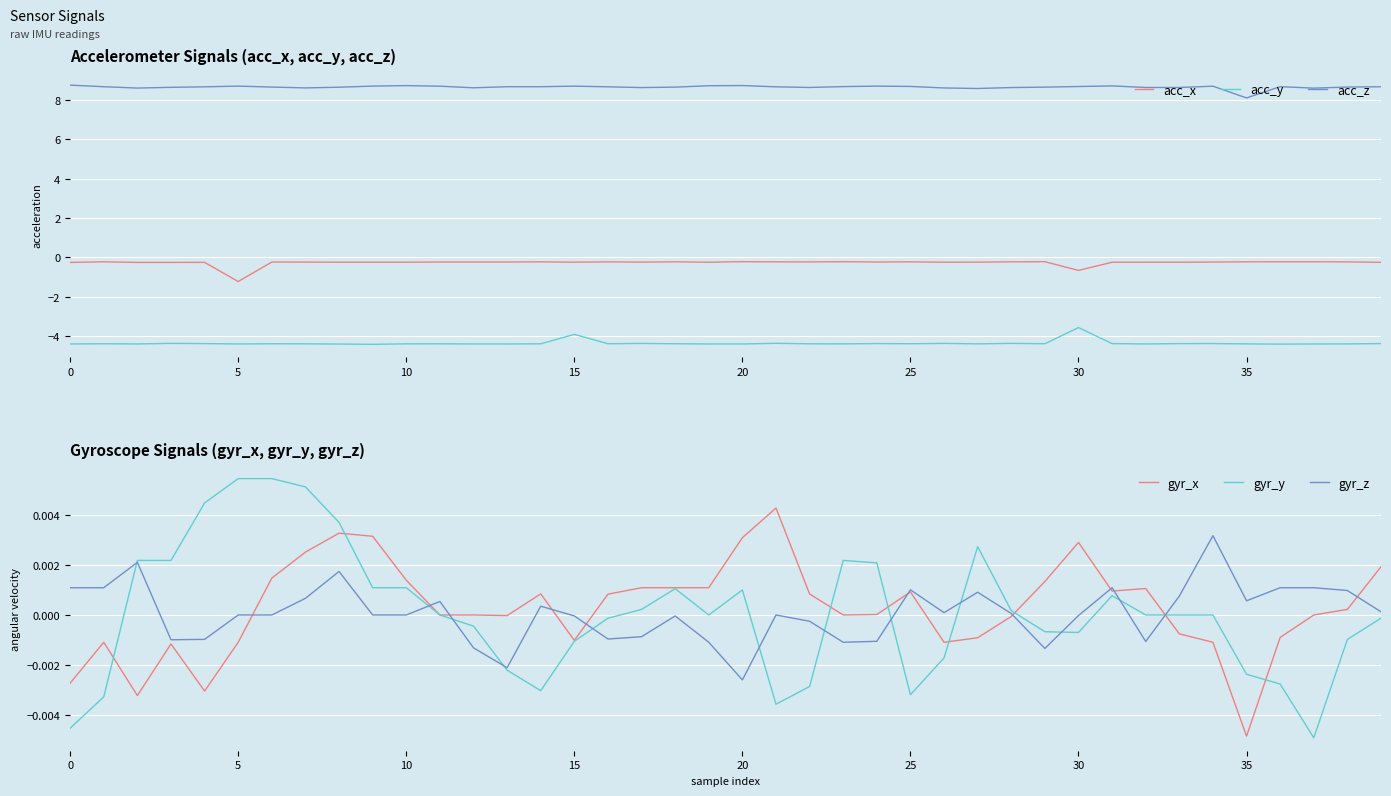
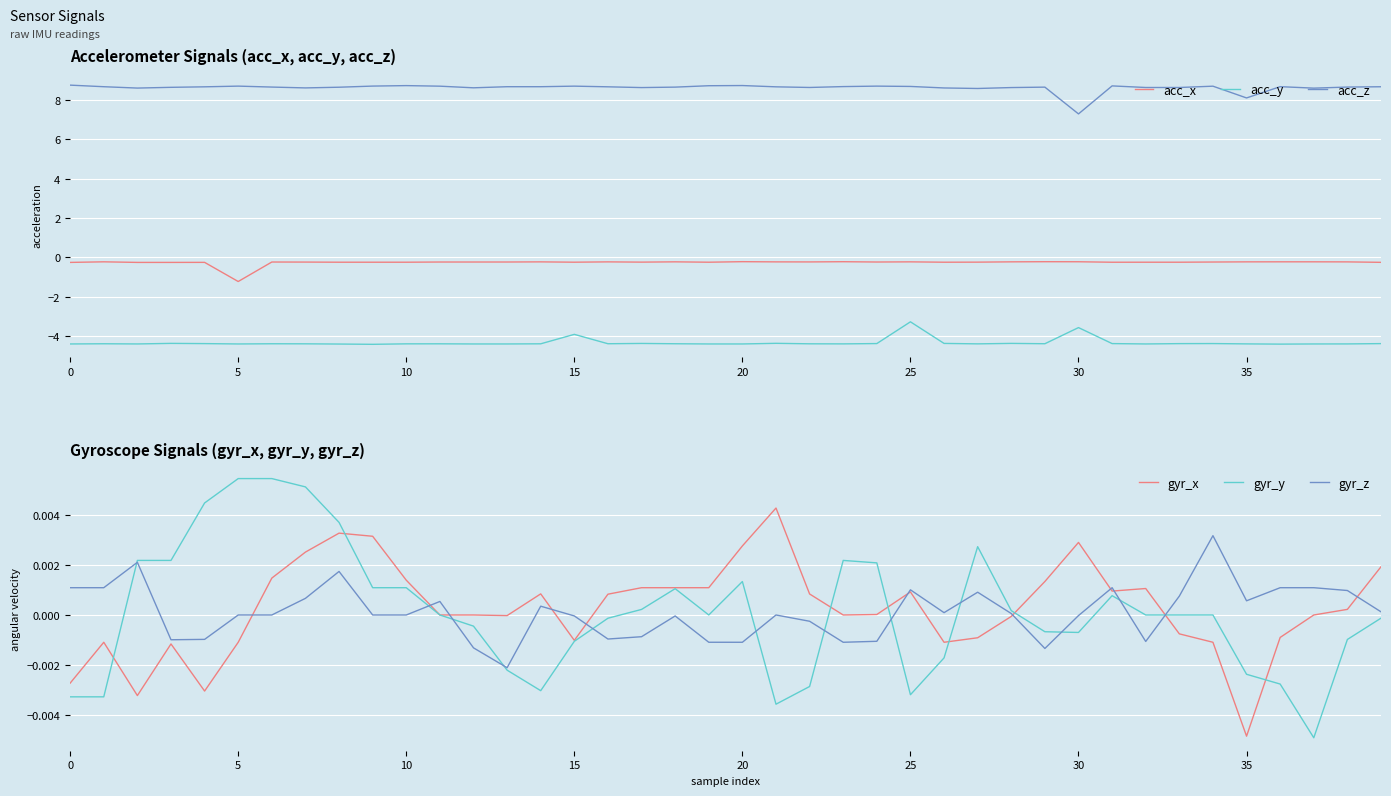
Accelerometer Signals (acc_x, acc_y, acc_z), acc_y, 25: -4.4 -> -3.3
Accelerometer Signals (acc_x, acc_y, acc_z), acc_x, 30: -0.7 -> -0.2
Accelerometer Signals (acc_x, acc_y, acc_z), acc_z, 30: 8.7 -> 7.3
Gyroscope Signals (gyr_x, gyr_y, gyr_z), gyr_y, 0: -0.0045 -> -0.0033
Gyroscope Signals (gyr_x, gyr_y, gyr_z), gyr_x, 20: 0.0031 -> 0.0028
Gyroscope Signals (gyr_x, gyr_y, gyr_z), gyr_y, 20: 0.0010 -> 0.0013
Gyroscope Signals (gyr_x, gyr_y, gyr_z), gyr_z, 20: -0.0026 -> -0.0011
